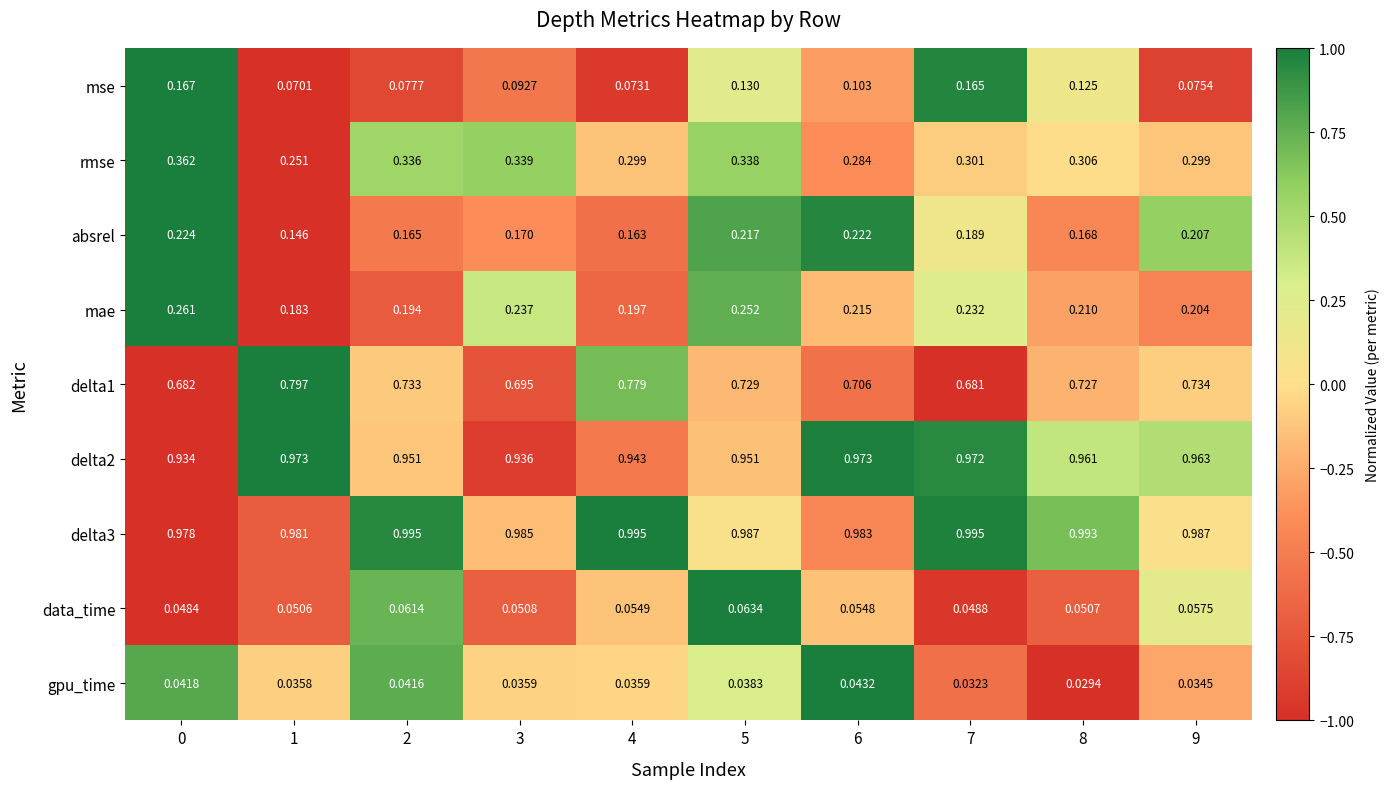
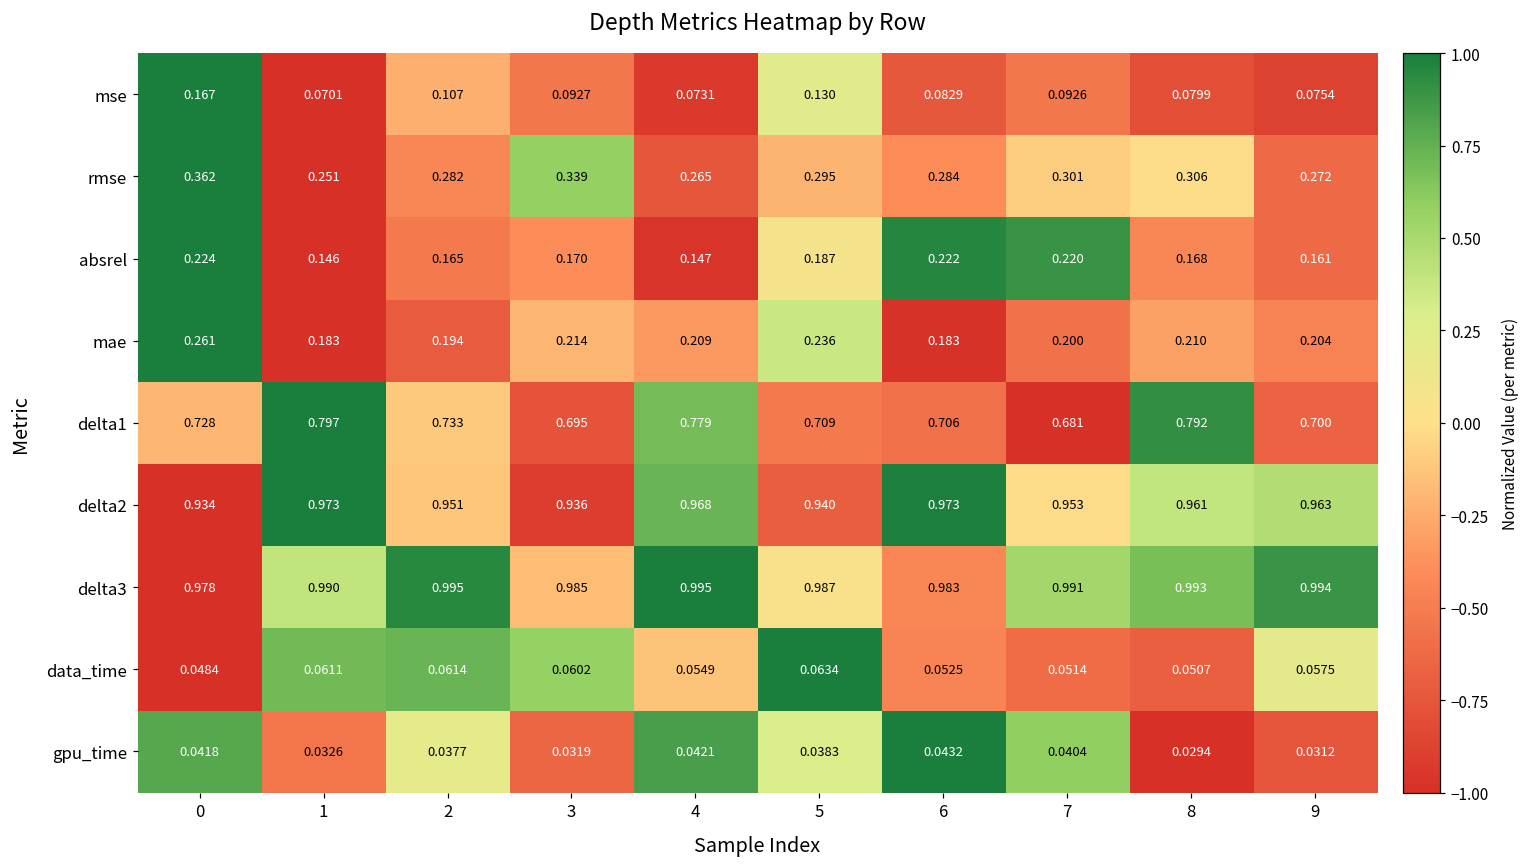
mse, 2: 0.0777 -> 0.107
mse, 6: 0.103 -> 0.0829
mse, 7: 0.165 -> 0.0926
mse, 8: 0.125 -> 0.0799
rmse, 2: 0.336 -> 0.282
rmse, 4: 0.299 -> 0.265
rmse, 5: 0.338 -> 0.295
rmse, 9: 0.299 -> 0.272
absrel, 4: 0.163 -> 0.147
absrel, 5: 0.217 -> 0.187
absrel, 7: 0.189 -> 0.220
absrel, 9: 0.207 -> 0.161
mae, 3: 0.237 -> 0.214
mae, 4: 0.197 -> 0.209
mae, 5: 0.252 -> 0.236
mae, 6: 0.215 -> 0.183
mae, 7: 0.232 -> 0.200
delta1, 0: 0.682 -> 0.728
delta1, 5: 0.729 -> 0.709
delta1, 8: 0.727 -> 0.792
delta1, 9: 0.734 -> 0.700
delta2, 4: 0.943 -> 0.968
delta2, 5: 0.951 -> 0.940
delta2, 7: 0.972 -> 0.953
delta3, 1: 0.981 -> 0.990
delta3, 7: 0.995 -> 0.991
delta3, 9: 0.987 -> 0.994
data_time, 1: 0.0506 -> 0.0611
data_time, 3: 0.0508 -> 0.0602
data_time, 6: 0.0548 -> 0.0525
data_time, 7: 0.0488 -> 0.0514
gpu_time, 1: 0.0358 -> 0.0326
gpu_time, 2: 0.0416 -> 0.0377
gpu_time, 3: 0.0359 -> 0.0319
gpu_time, 4: 0.0359 -> 0.0421
gpu_time, 7: 0.0323 -> 0.0404
gpu_time, 9: 0.0345 -> 0.0312
